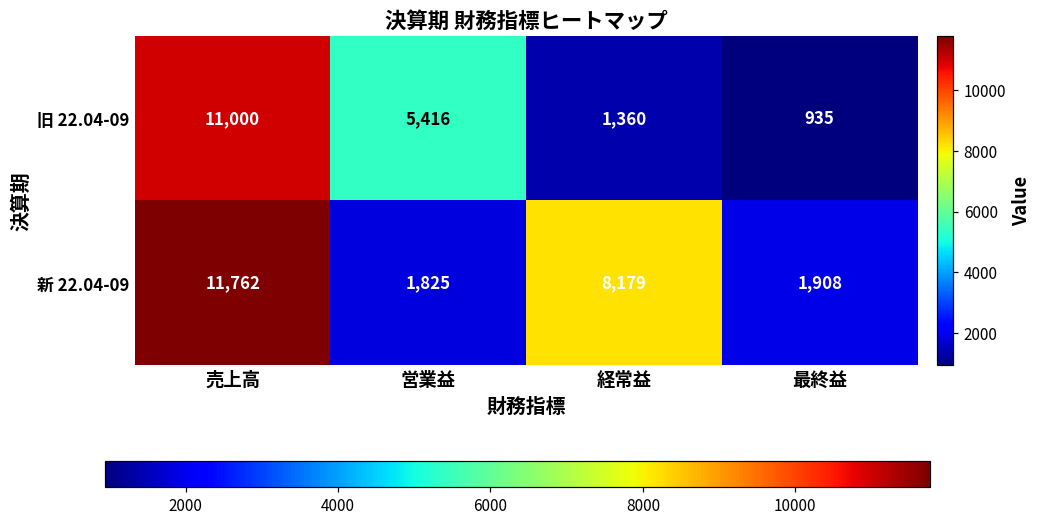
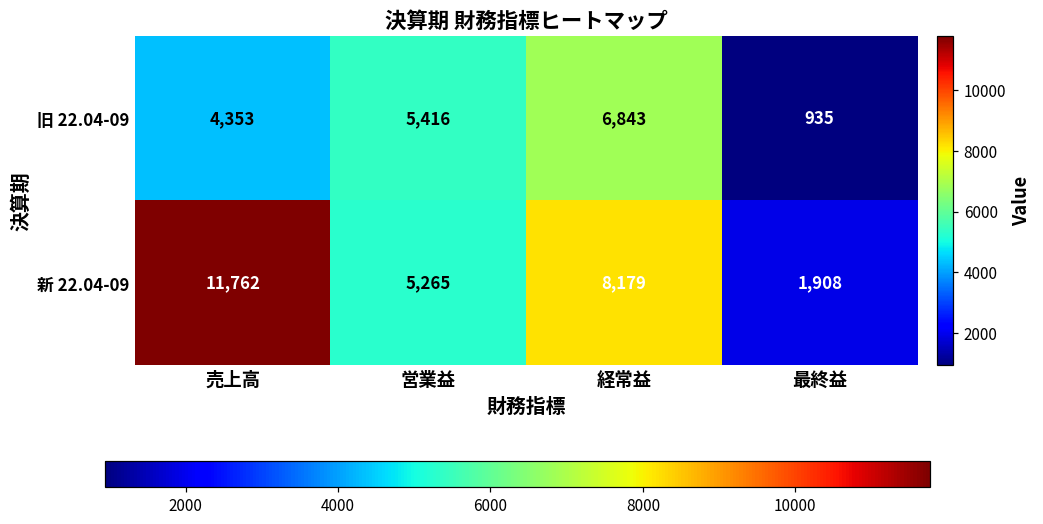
旧 22.04-09, 売上高: 11,000 -> 4,353
旧 22.04-09, 経常益: 1,360 -> 6,843
新 22.04-09, 営業益: 1,825 -> 5,265
